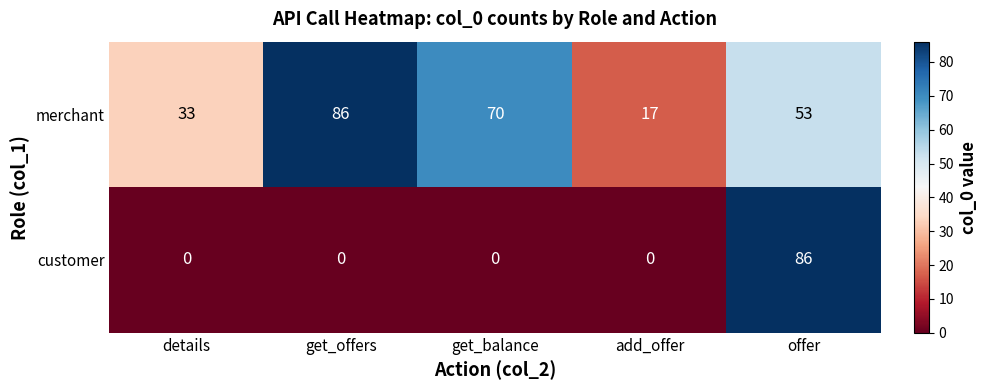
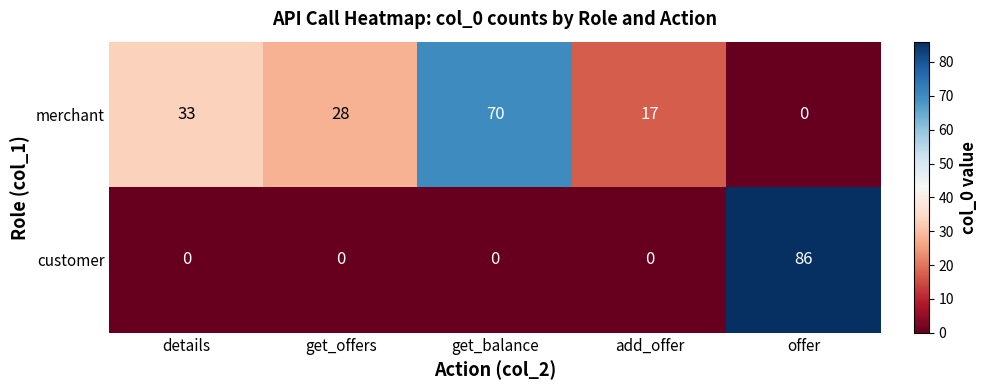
merchant, get_offers: 86 -> 28
merchant, offer: 53 -> 0
